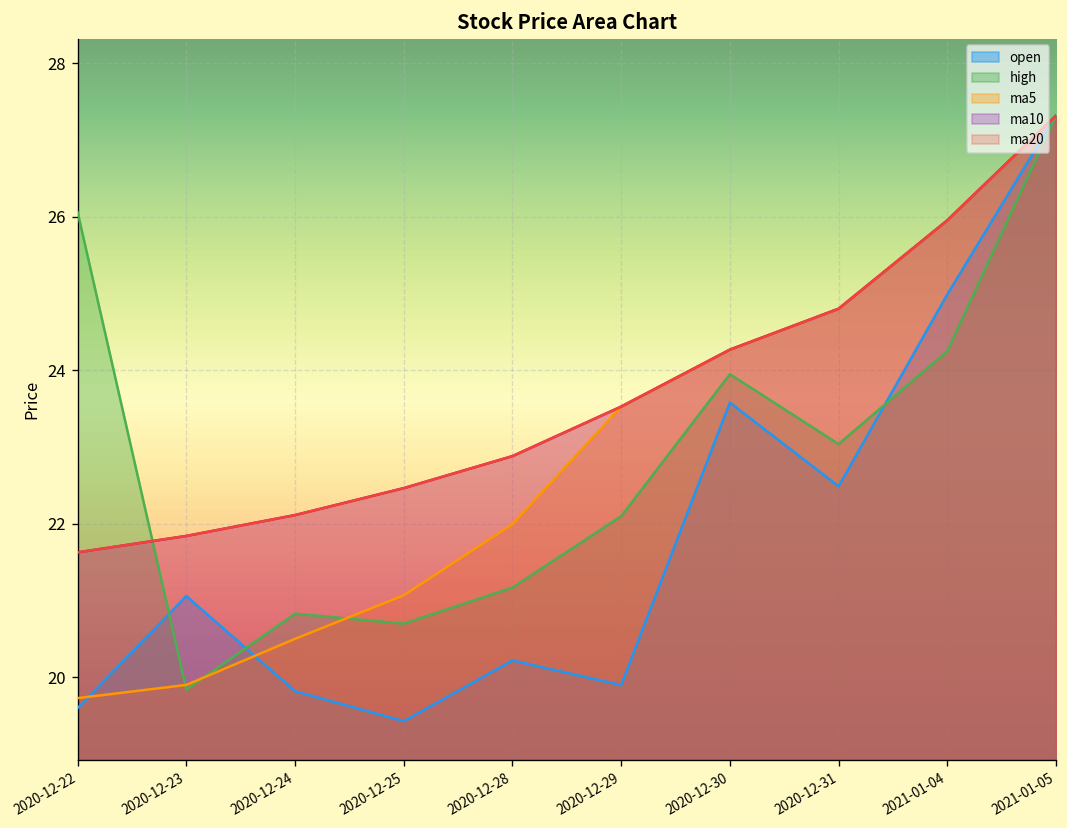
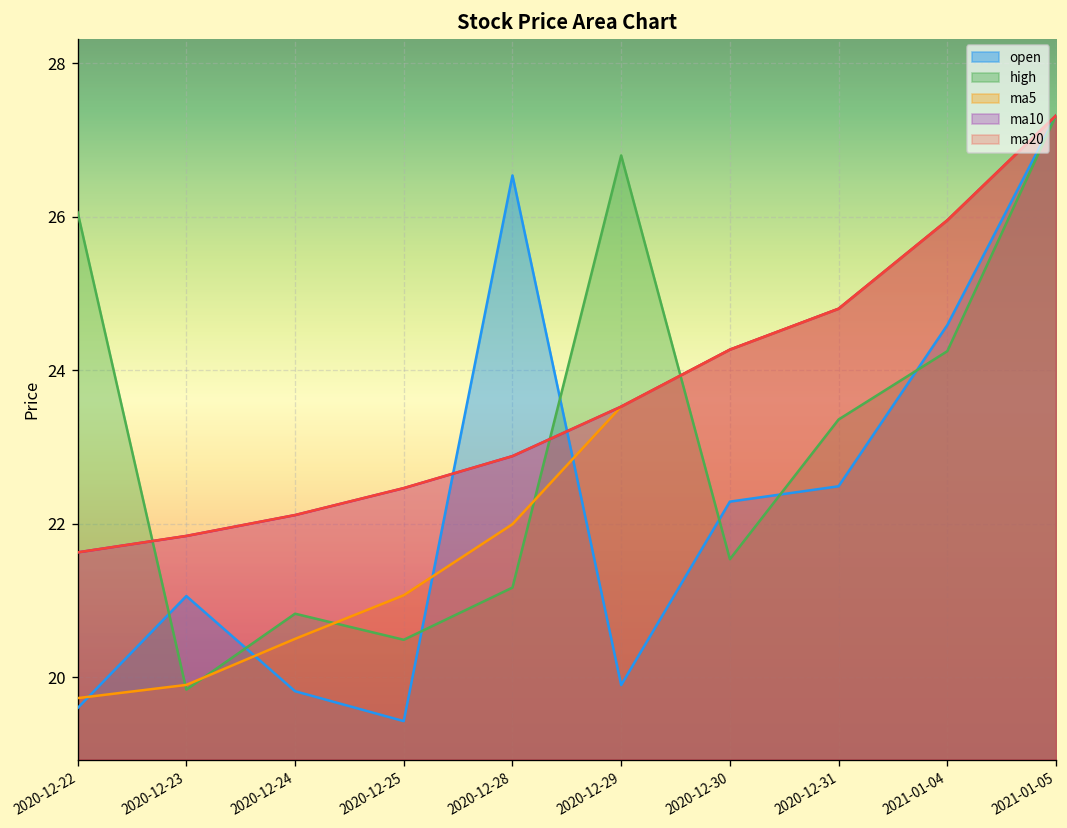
high, 2020-12-25: 20.7 -> 20.5
open, 2020-12-28: 20.2 -> 26.5
high, 2020-12-29: 22.1 -> 26.8
open, 2020-12-30: 23.6 -> 22.3
high, 2020-12-30: 24.0 -> 21.5
high, 2020-12-31: 23.0 -> 23.4
open, 2021-01-04: 25.0 -> 24.6
